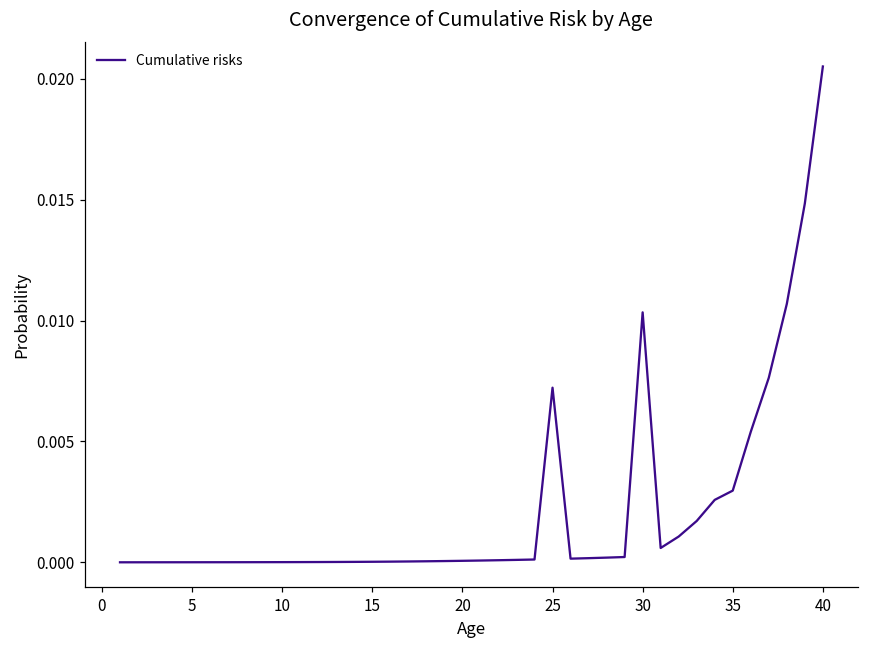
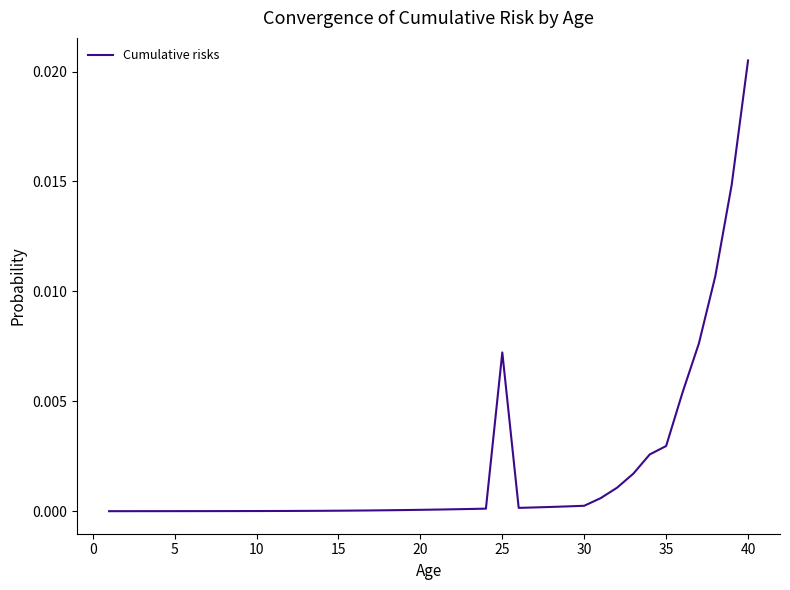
30: 0.0103 -> 0.0002
